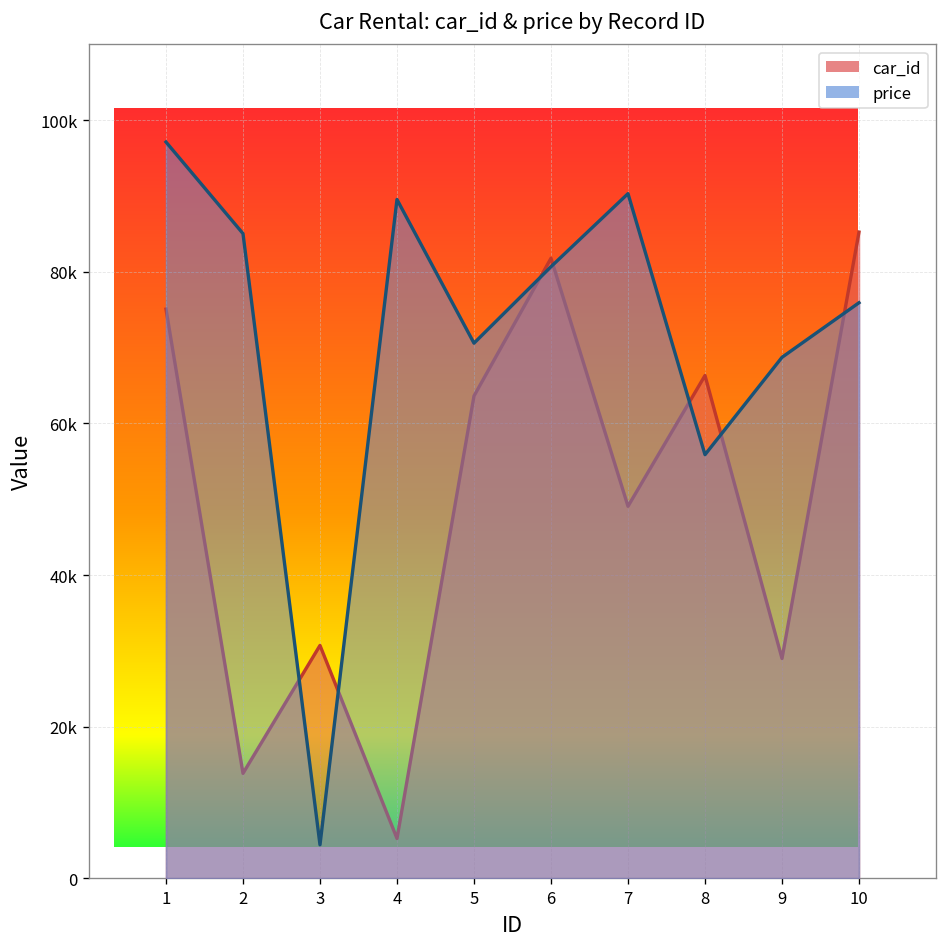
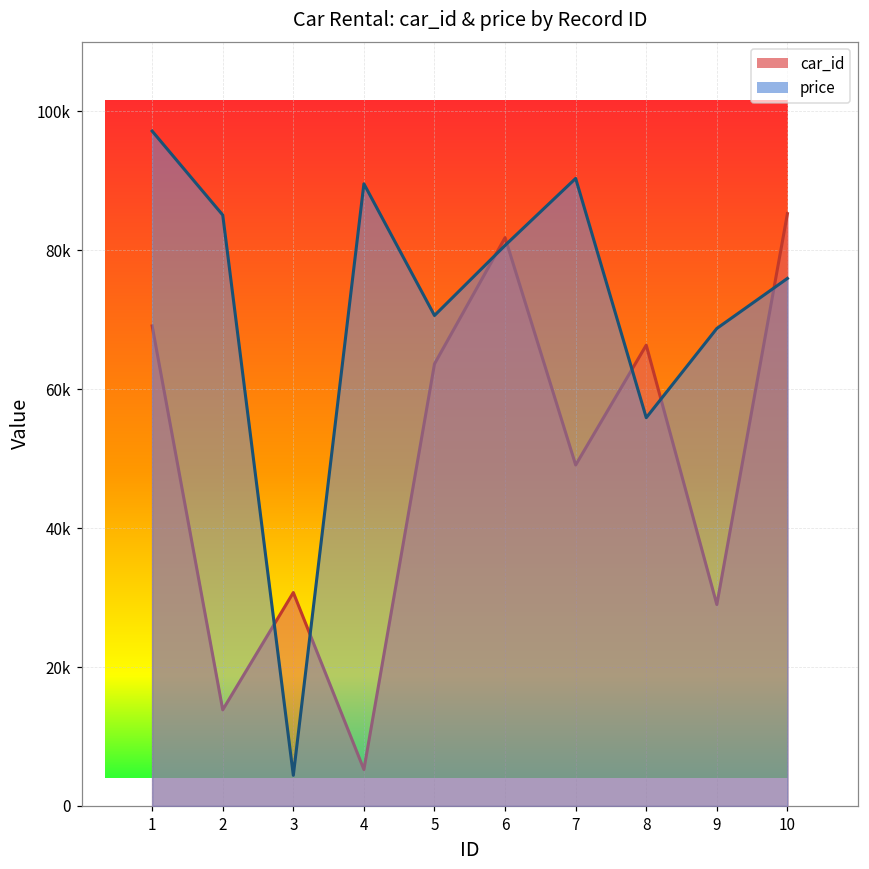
car_id, 1: 75000 -> 69000
